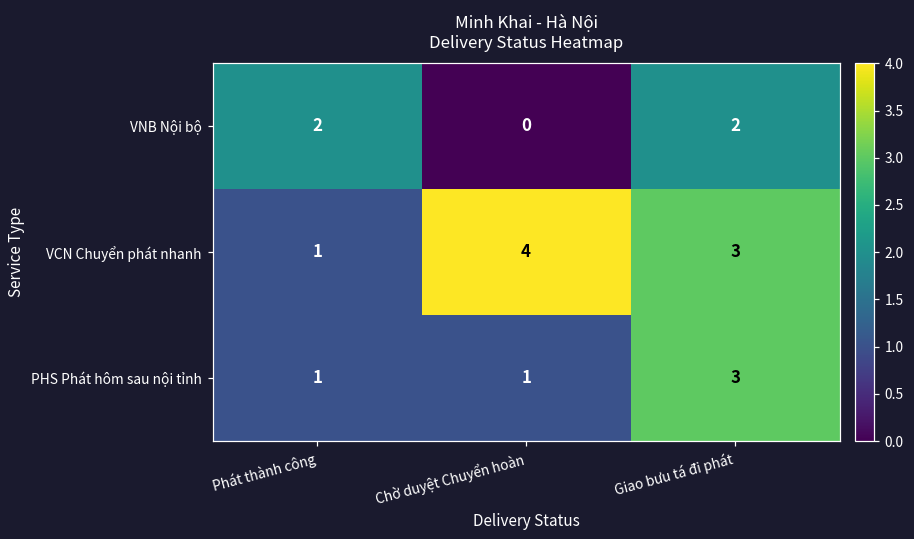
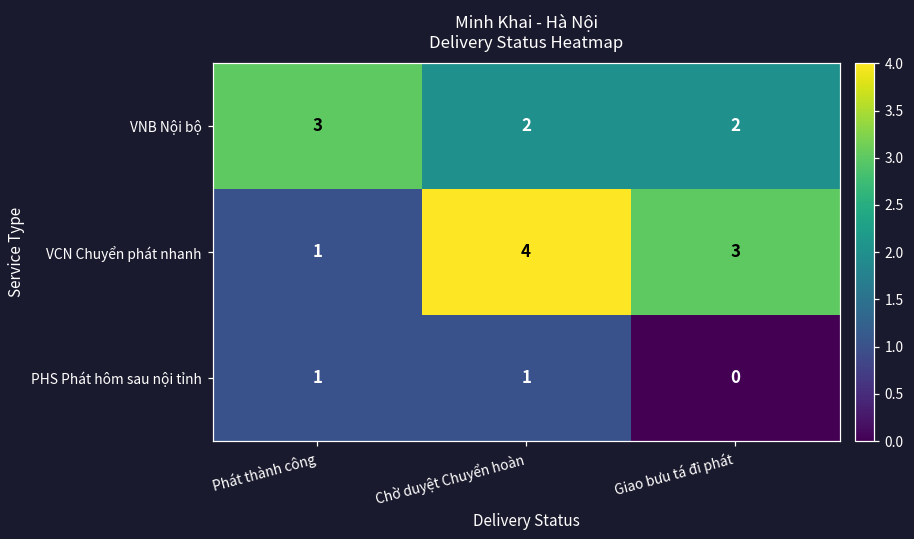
VNB Nội bộ, Phát thành công: 2 -> 3
VNB Nội bộ, Chờ duyệt Chuyển hoàn: 0 -> 2
PHS Phát hôm sau nội tỉnh, Giao bưu tá đi phát: 3 -> 0
